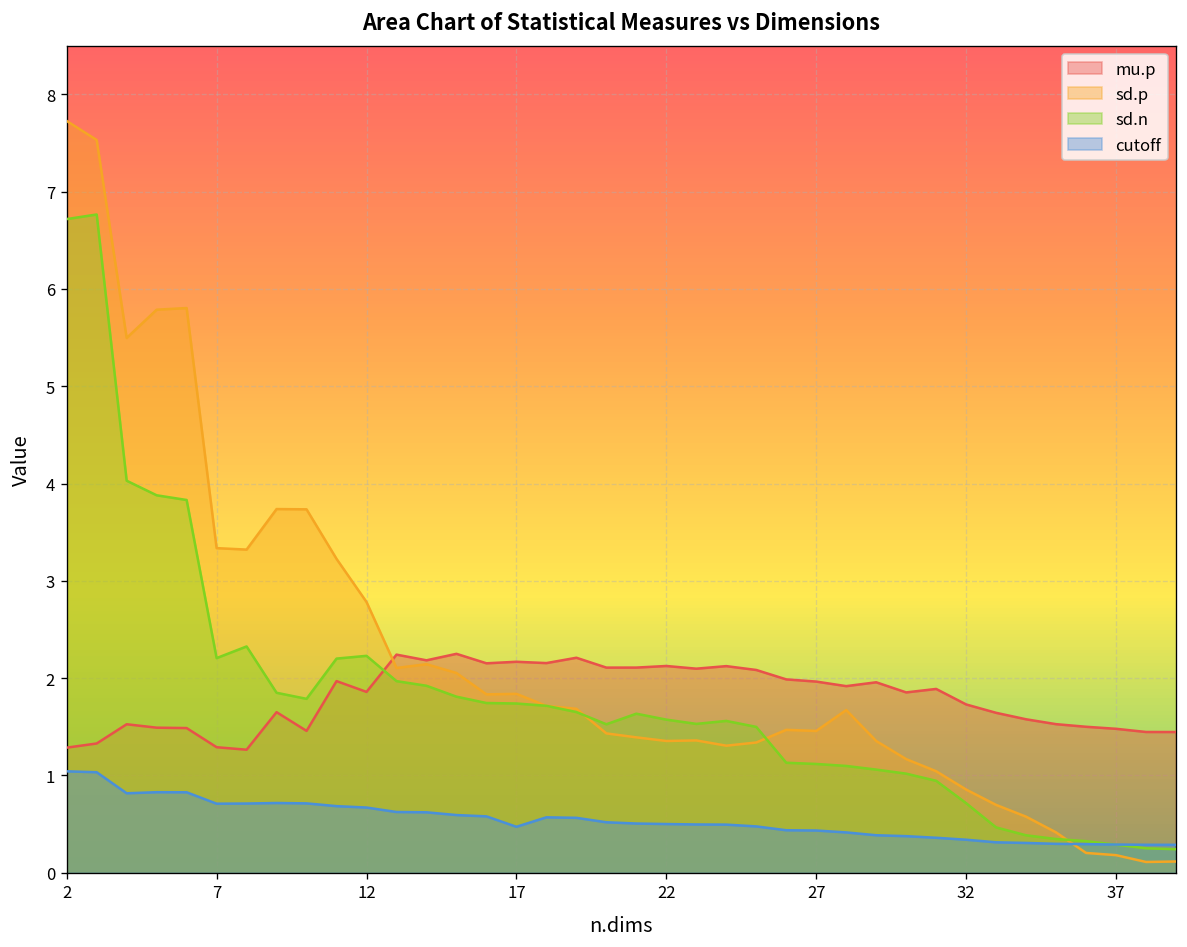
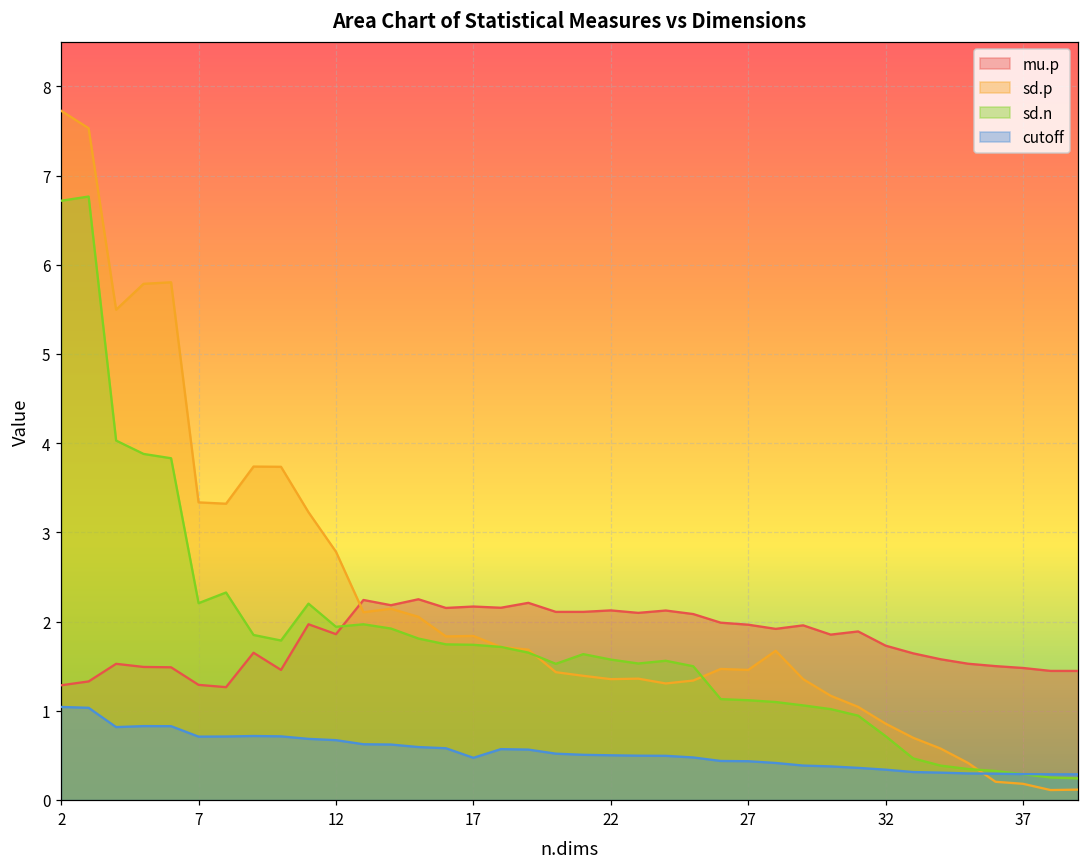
sd.n, 12: 2.2 -> 1.9
